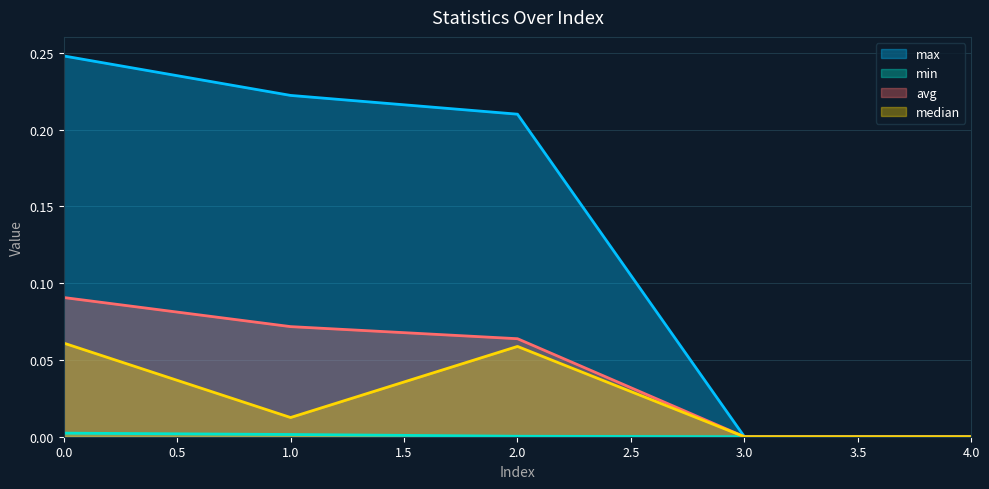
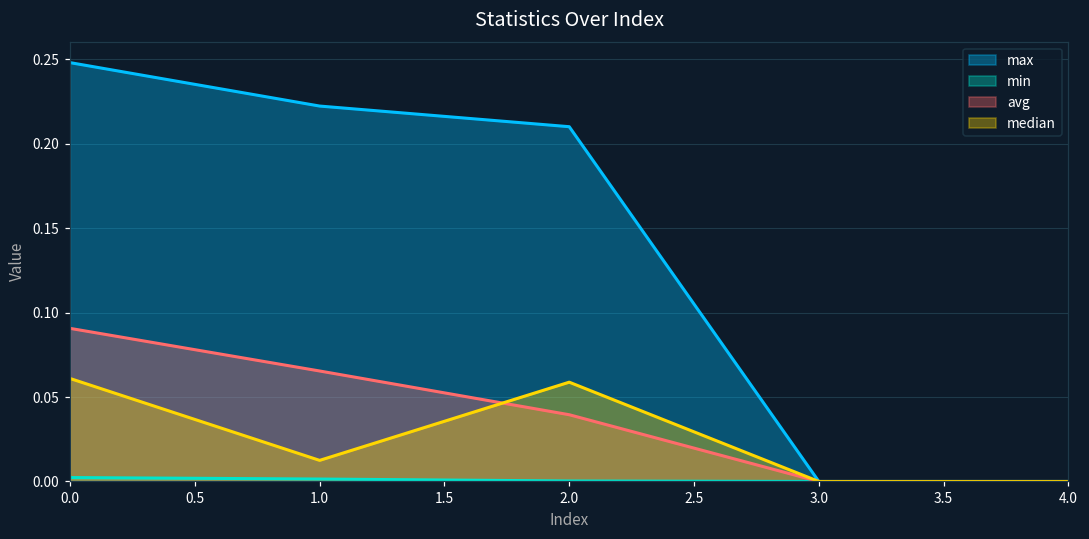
avg, 1.0: 0.072 -> 0.065
avg, 2.0: 0.064 -> 0.040
